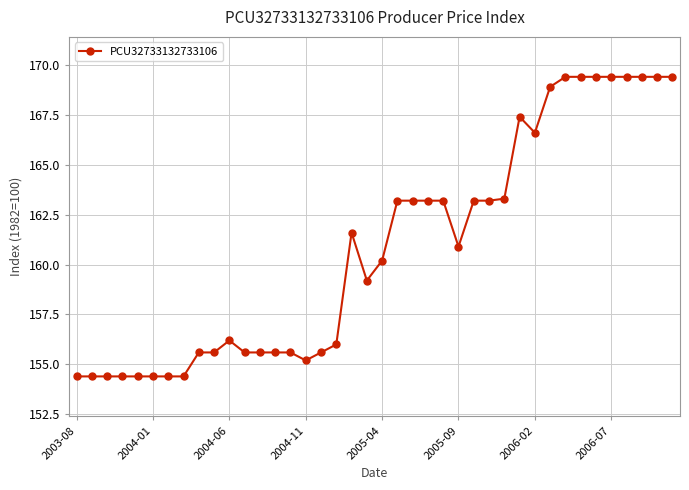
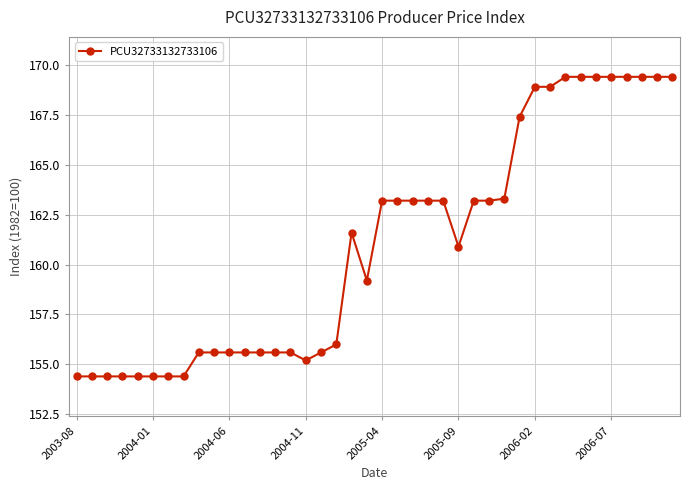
2004-06: 156.2 -> 155.6
2005-04: 160.2 -> 163.2
2006-02: 166.6 -> 168.9
